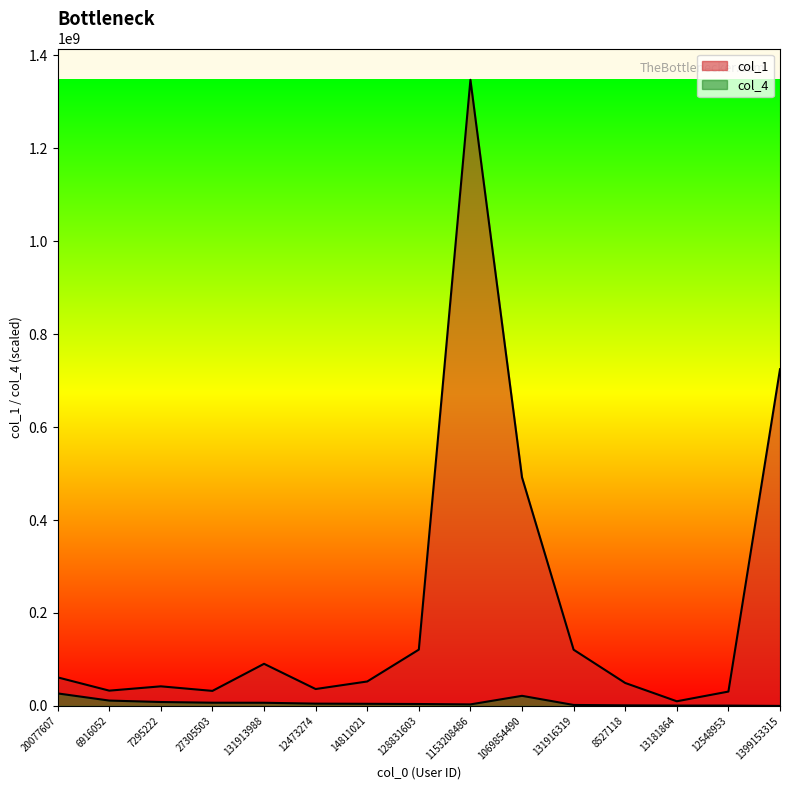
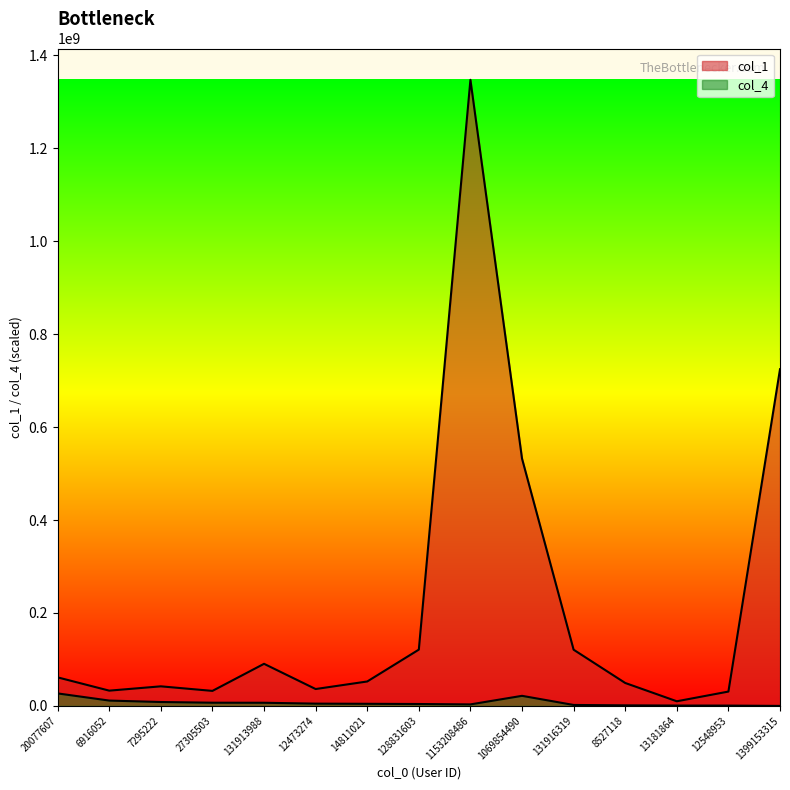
col_1, 1069854490: 490000000 -> 530000000
